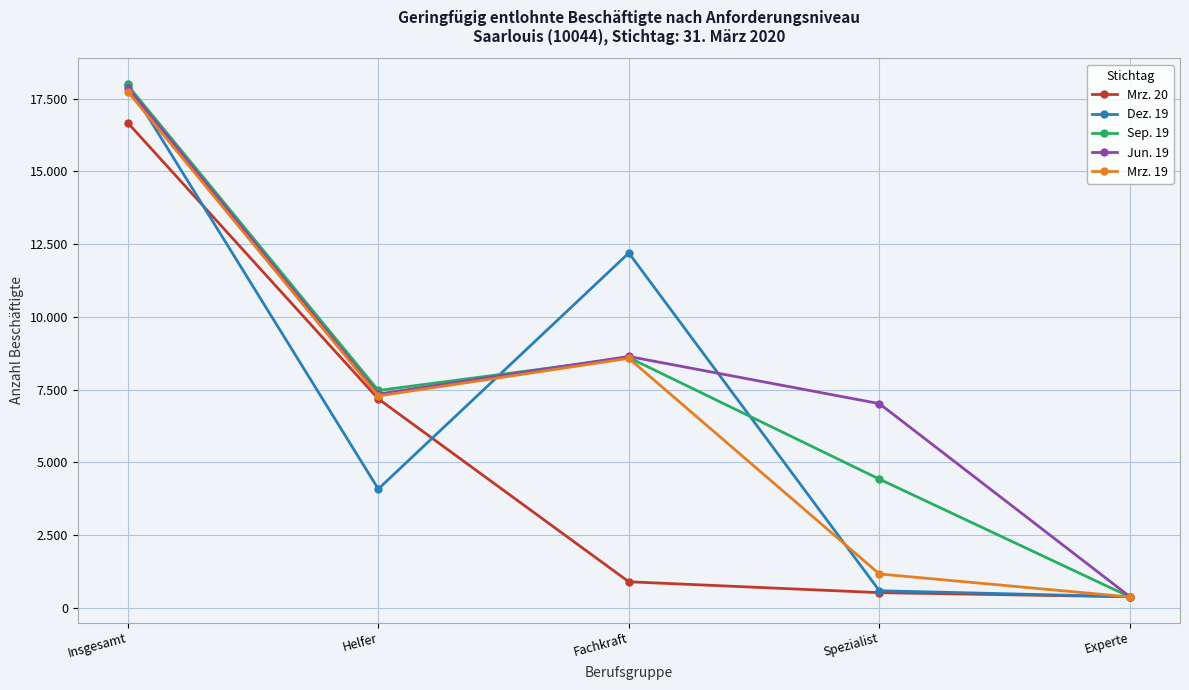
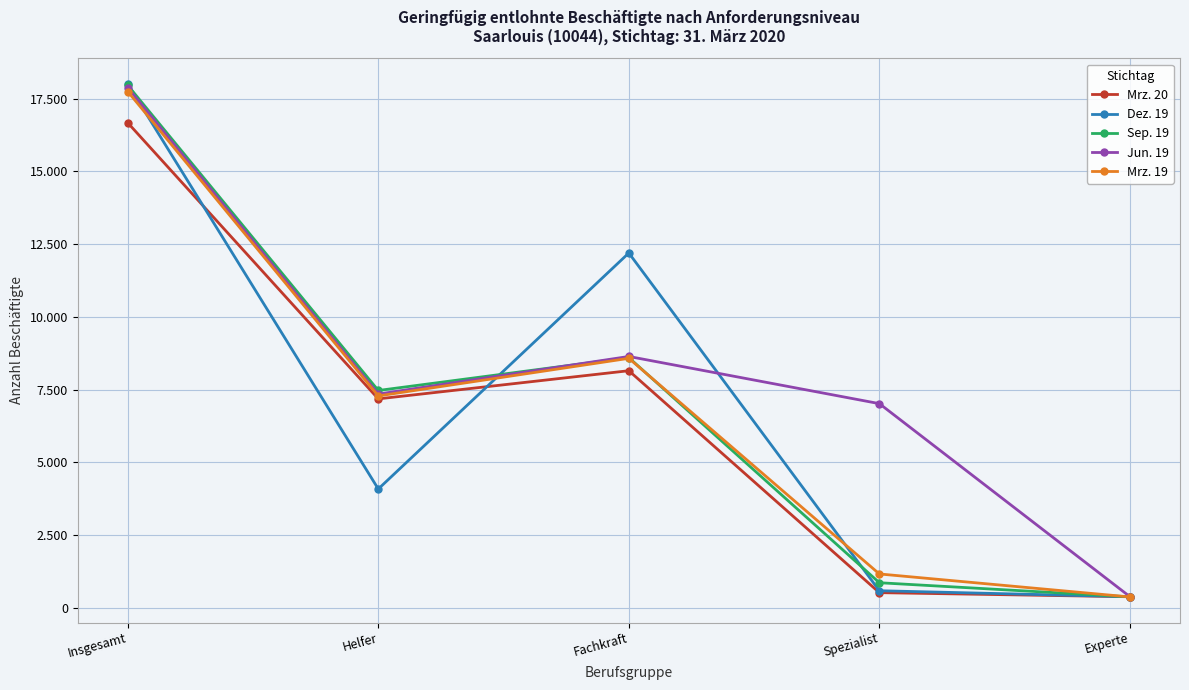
Mrz. 20, Fachkraft: 0.9 -> 8.1
Sep. 19, Spezialist: 4.4 -> 0.9
